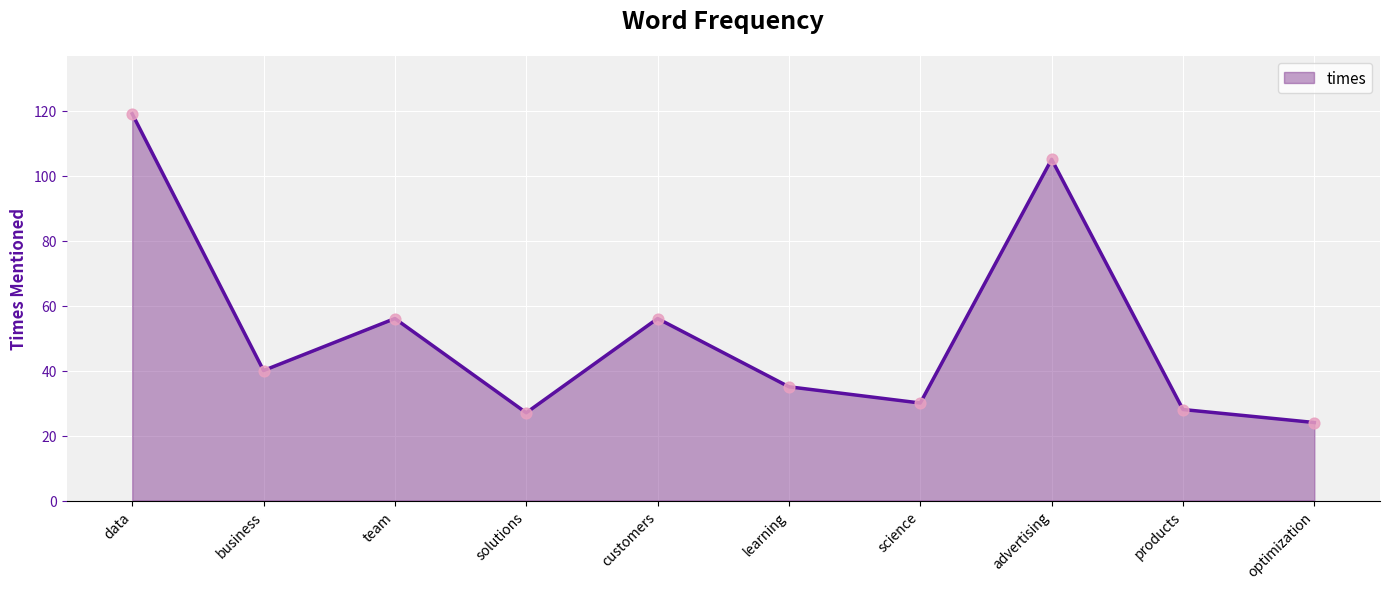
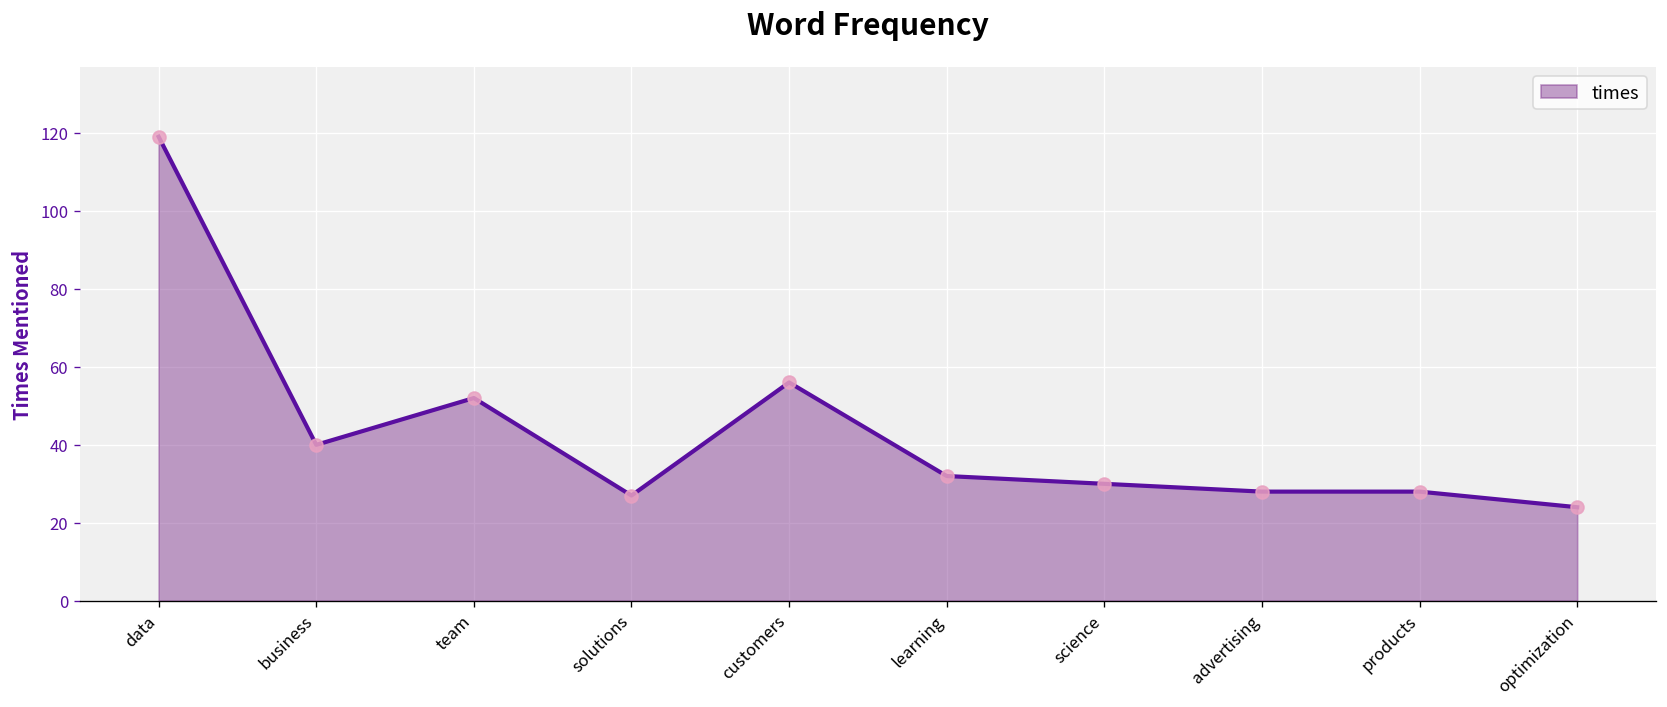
team: 56 -> 52
learning: 35 -> 32
advertising: 105 -> 28
